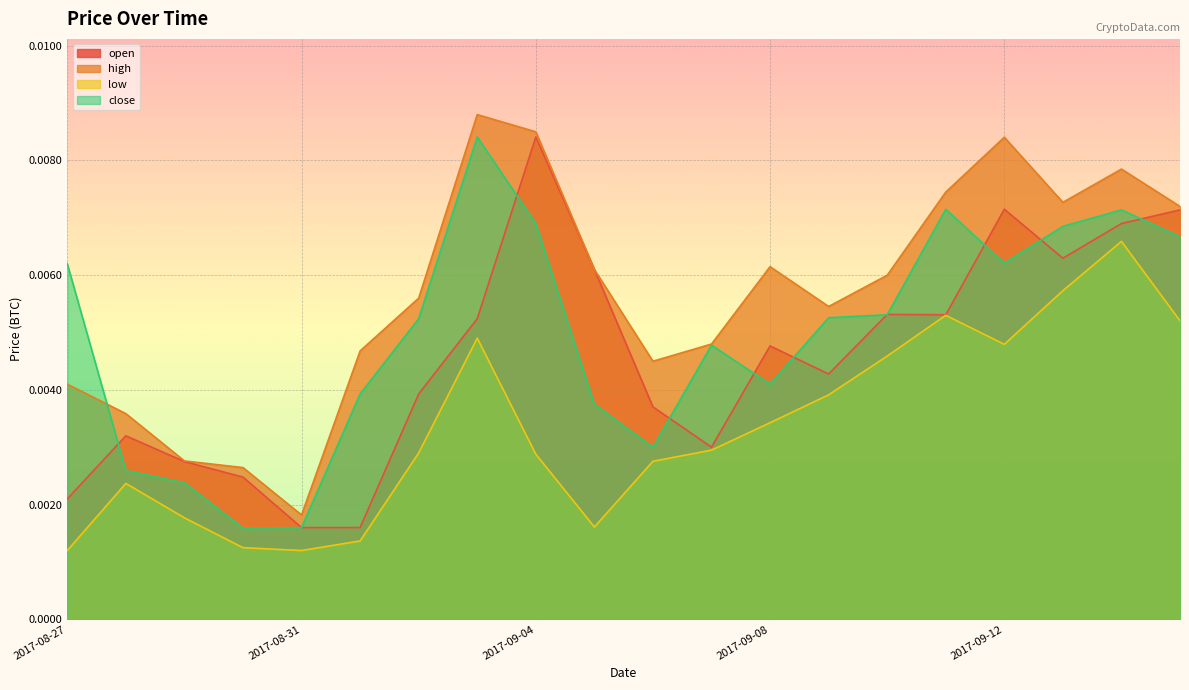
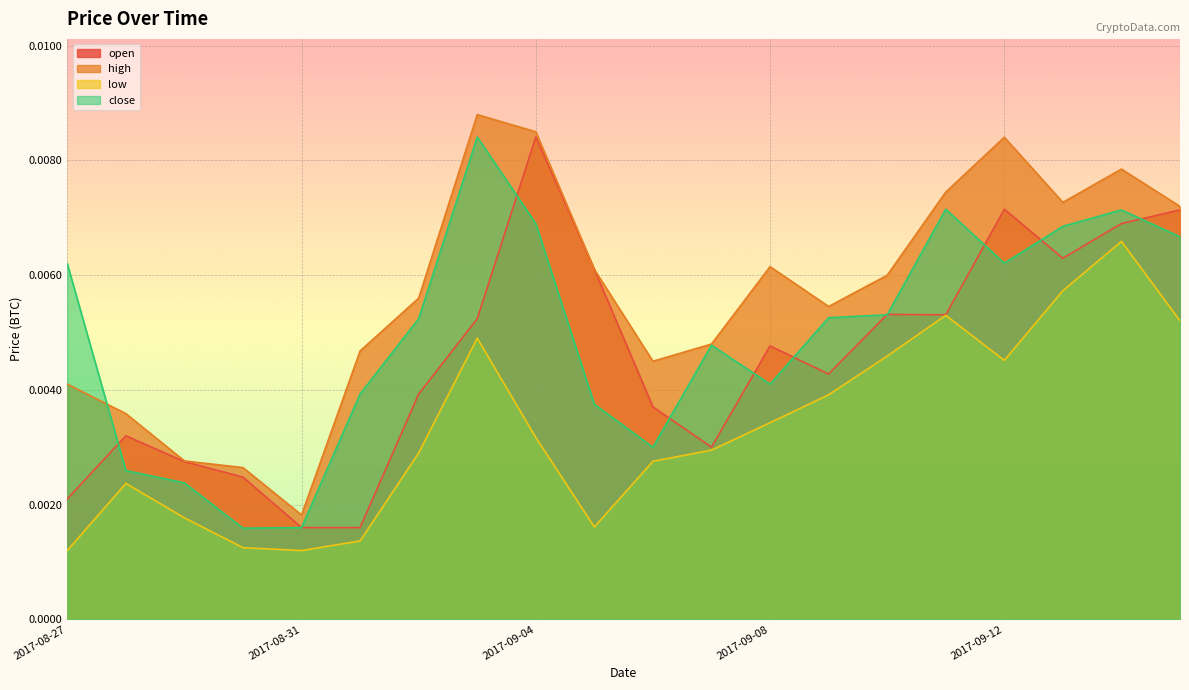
low, 2017-09-04: 0.0029 -> 0.0032
low, 2017-09-12: 0.0048 -> 0.0045
